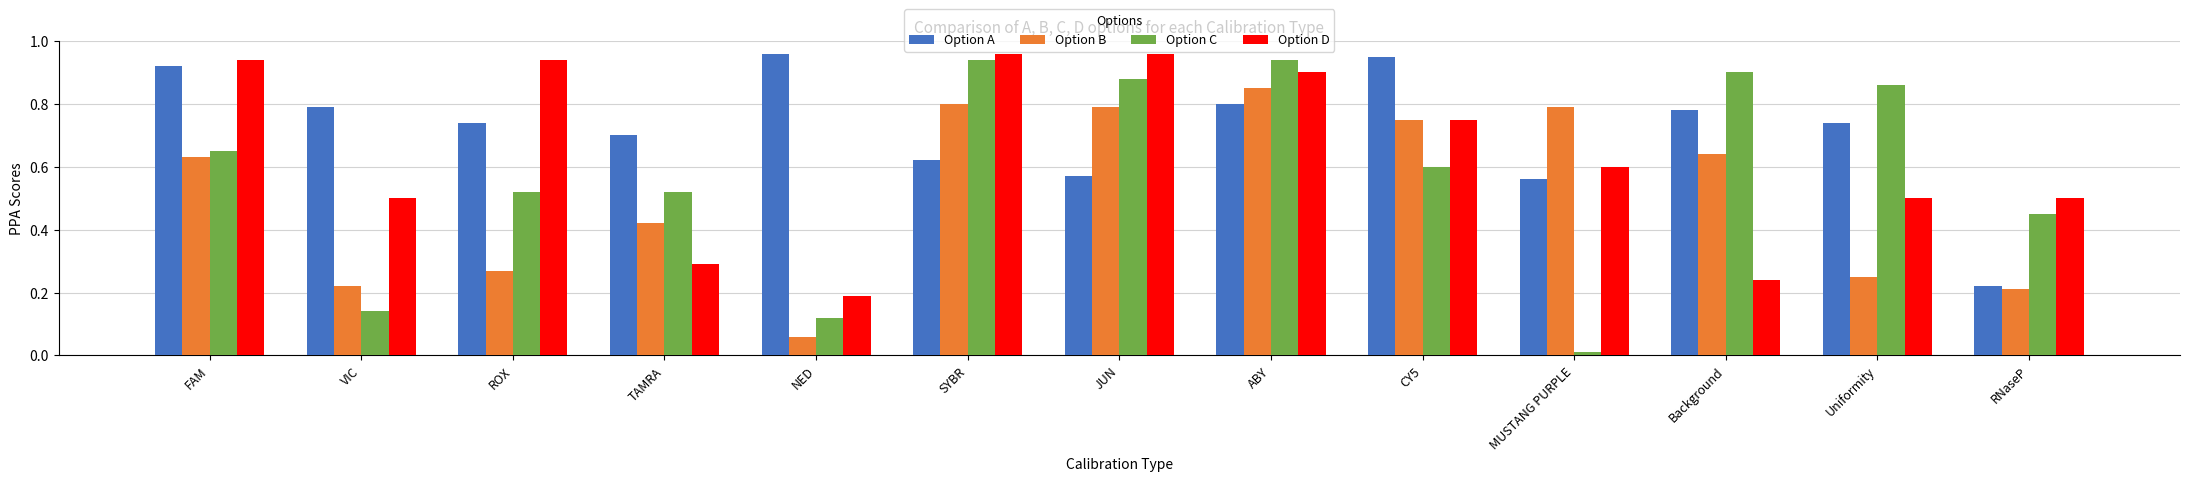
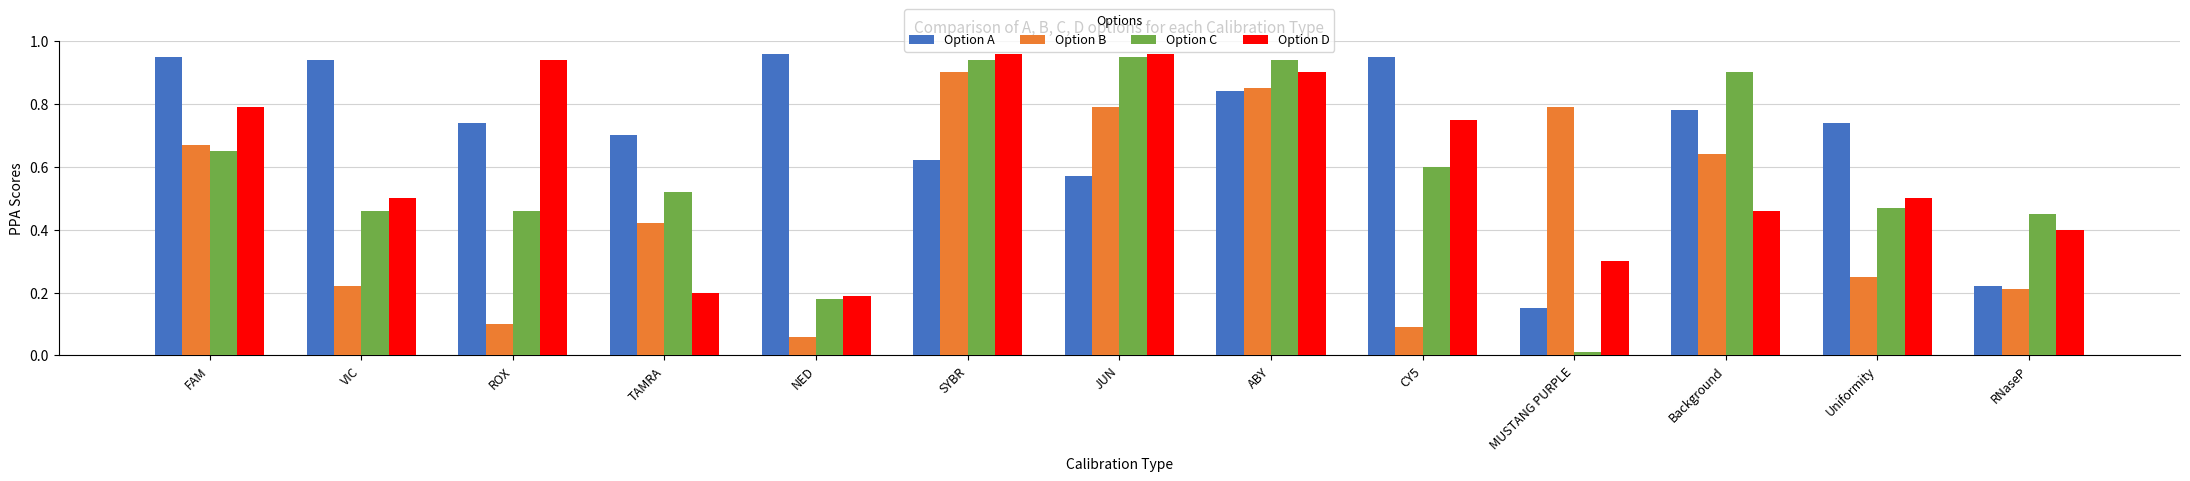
Option A, FAM: 0.92 -> 0.95
Option B, FAM: 0.63 -> 0.67
Option D, FAM: 0.94 -> 0.79
Option A, VIC: 0.79 -> 0.94
Option C, VIC: 0.14 -> 0.46
Option B, ROX: 0.27 -> 0.10
Option C, ROX: 0.52 -> 0.46
Option D, TAMRA: 0.29 -> 0.20
Option C, NED: 0.12 -> 0.18
Option B, SYBR: 0.8 -> 0.9
Option C, JUN: 0.88 -> 0.95
Option A, ABY: 0.80 -> 0.84
Option B, CY5: 0.75 -> 0.09
Option A, MUSTANG PURPLE: 0.56 -> 0.15
Option D, MUSTANG PURPLE: 0.6 -> 0.3
Option D, Background: 0.24 -> 0.46
Option C, Uniformity: 0.86 -> 0.47
Option D, RNaseP: 0.5 -> 0.4
